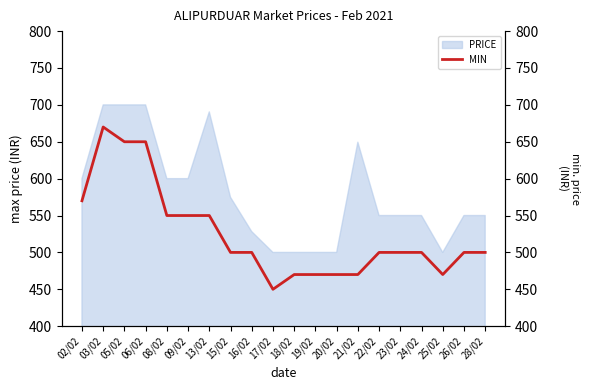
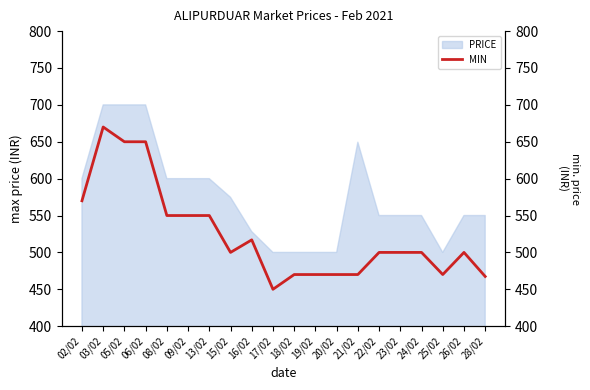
PRICE, 13/02: 690 -> 600
MIN, 16/02: 500 -> 520
MIN, 28/02: 500 -> 470
